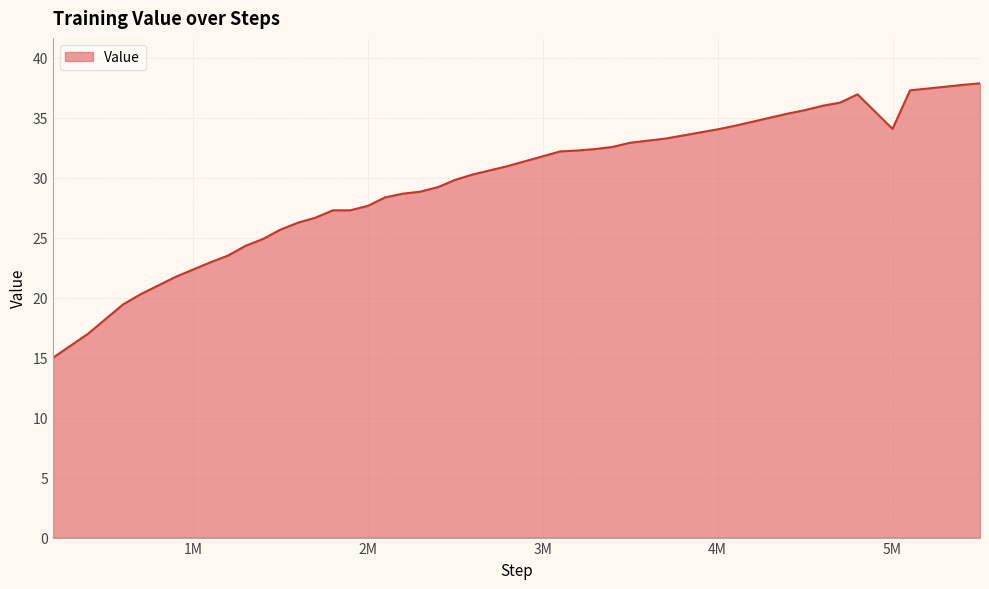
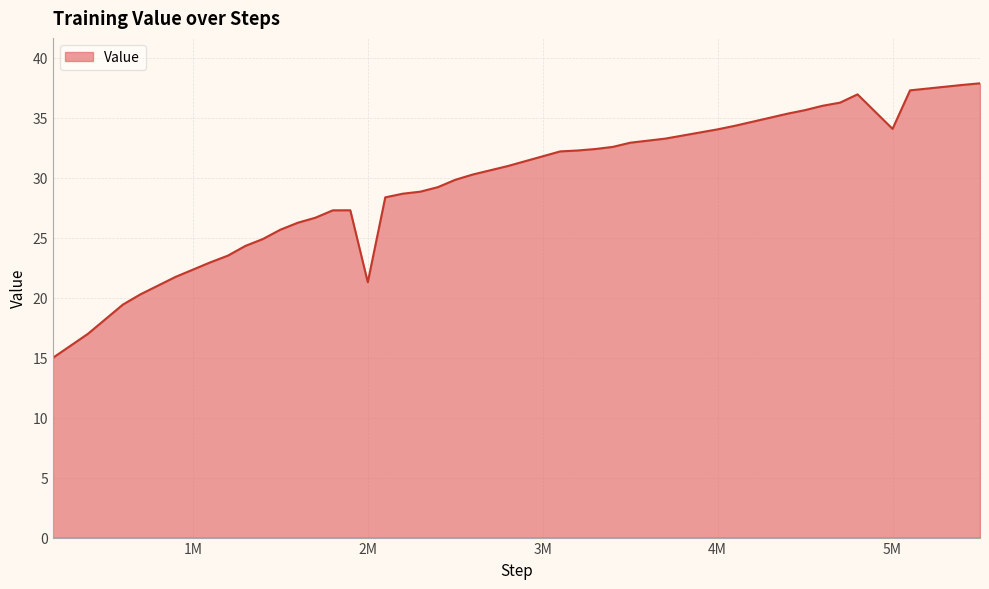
2M: 27.7 -> 21.3
